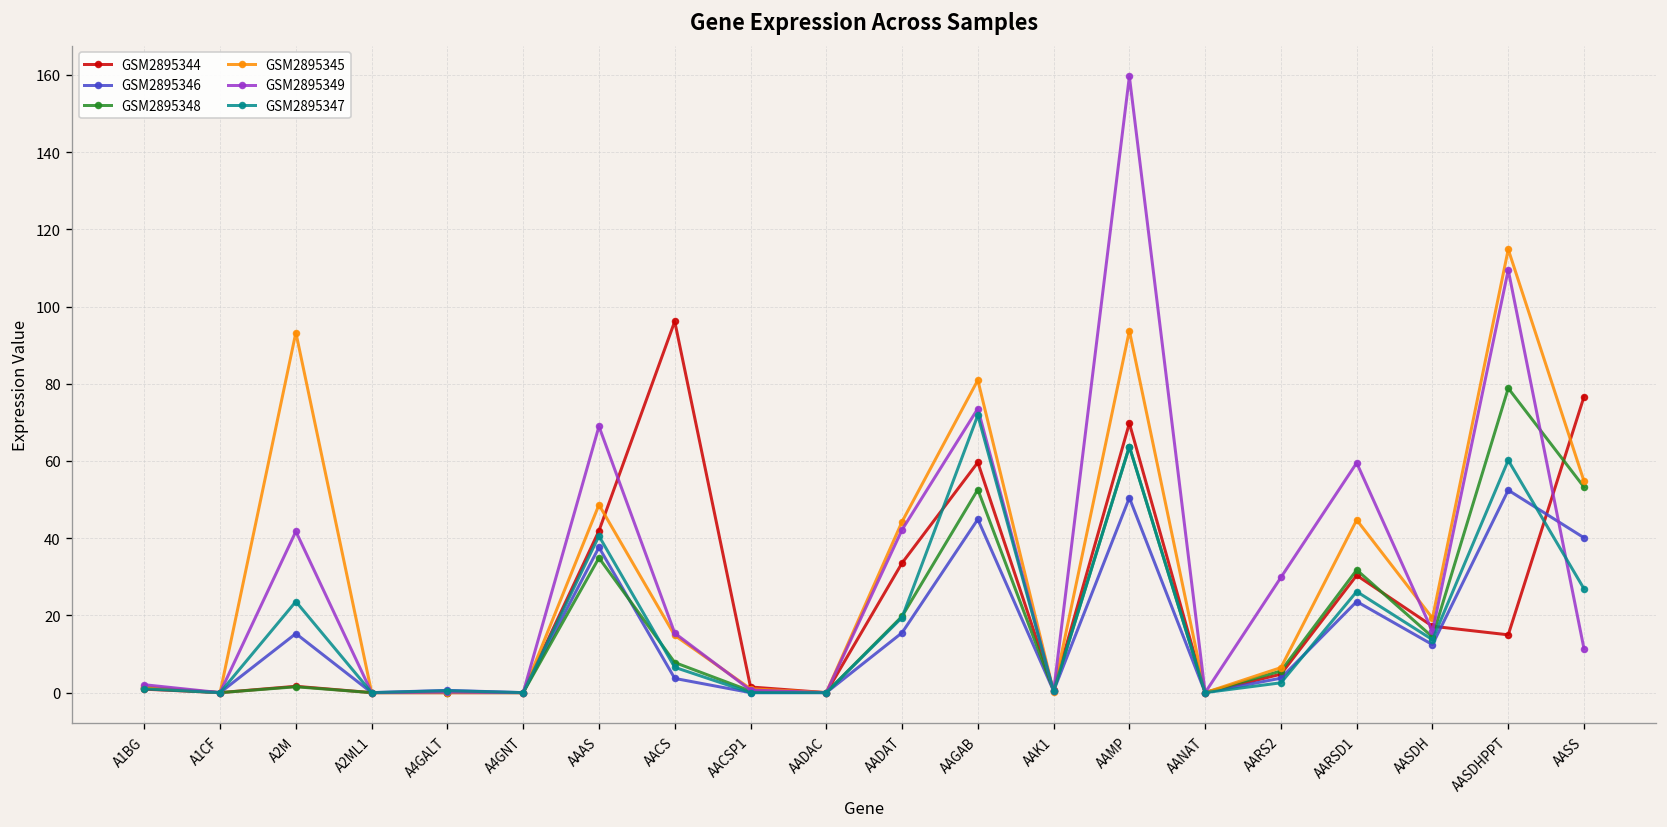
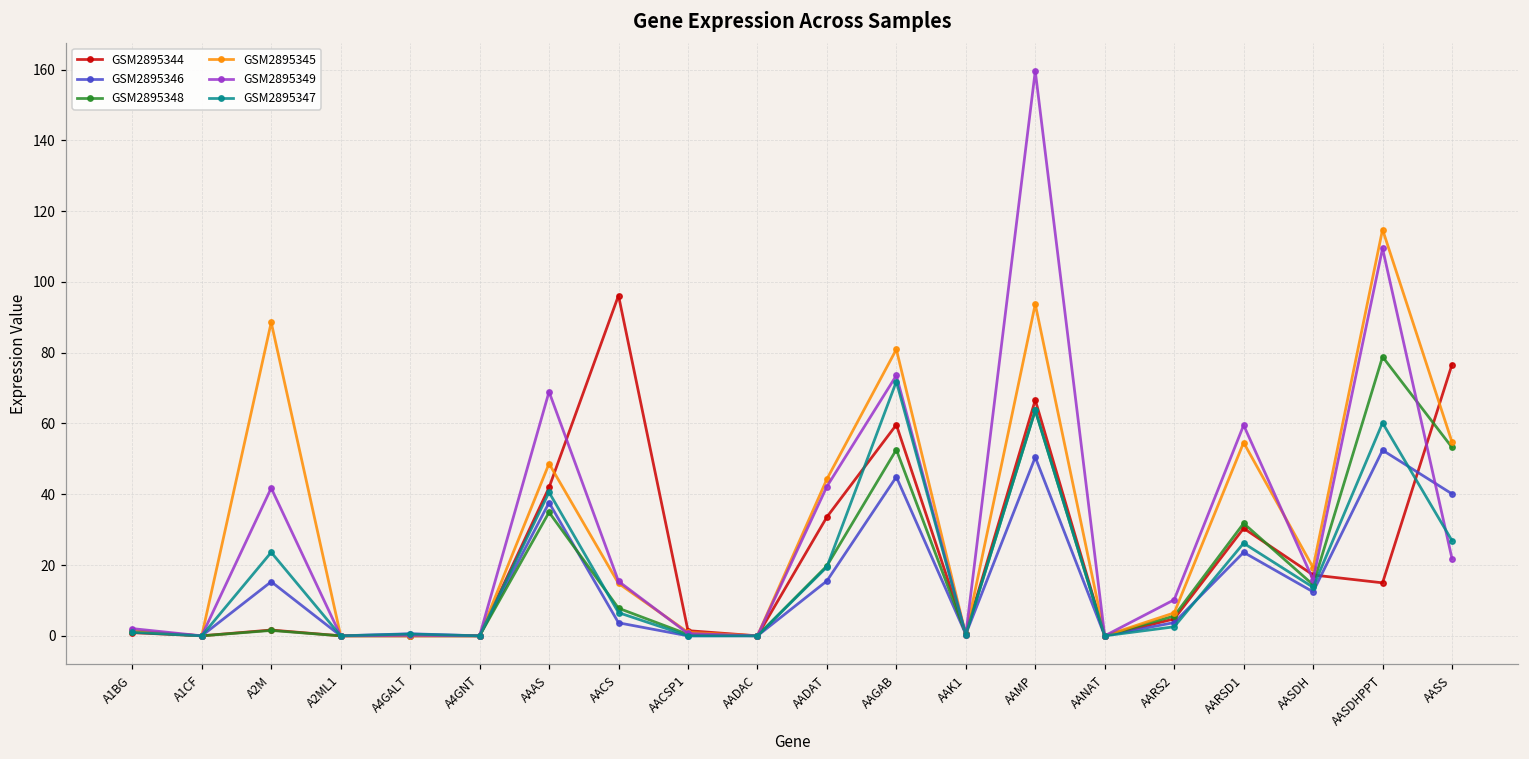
GSM2895345, A2M: 93 -> 89
GSM2895344, AAMP: 70 -> 67
GSM2895349, AARS2: 30 -> 10
GSM2895345, AARSD1: 45 -> 55
GSM2895349, AASS: 11 -> 22
